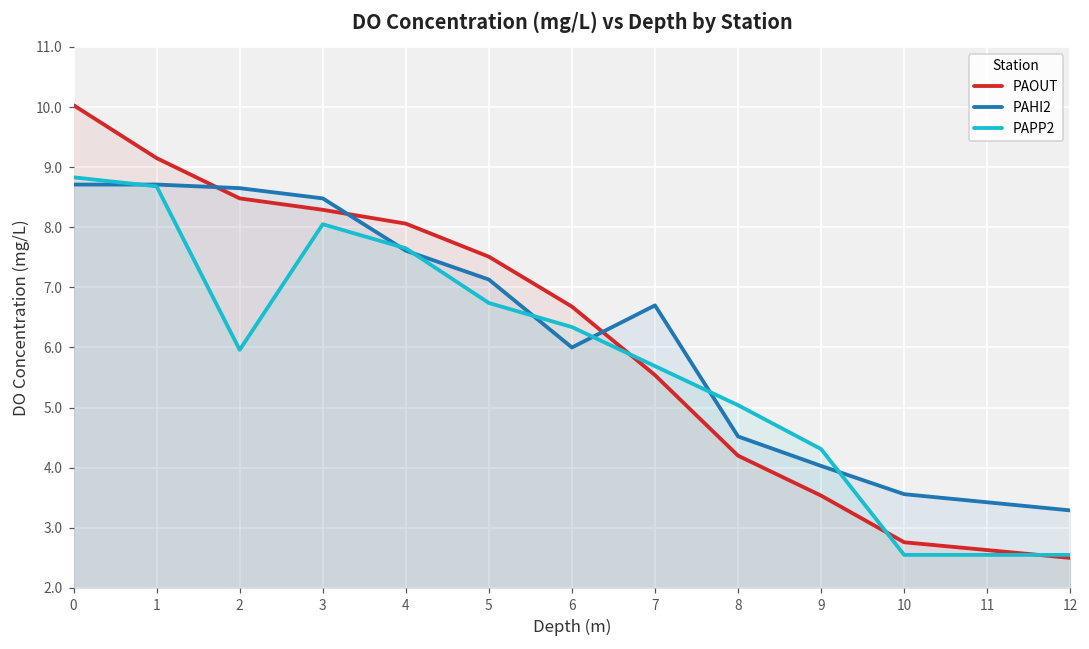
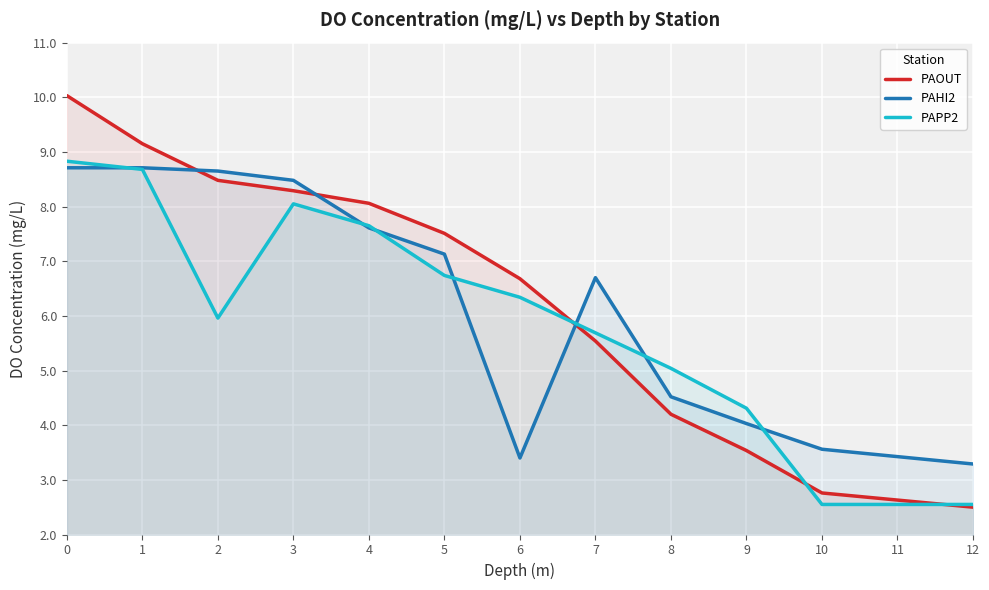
PAHI2, 6: 6.0 -> 3.4
